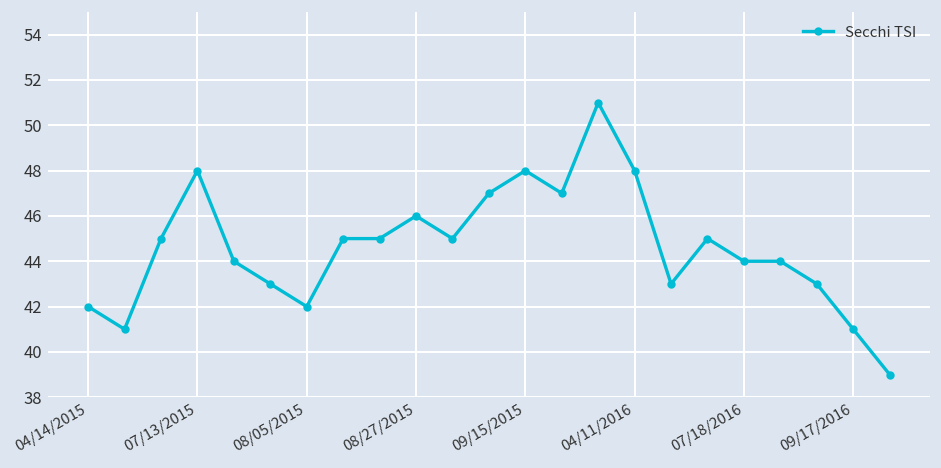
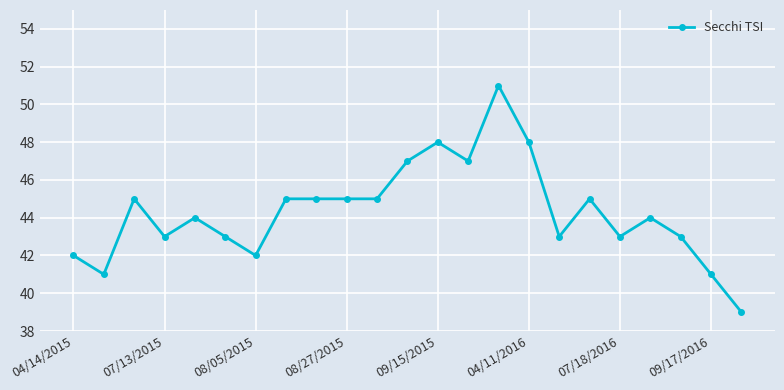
07/13/2015: 48 -> 43
08/27/2015: 46 -> 45
07/18/2016: 44 -> 43
